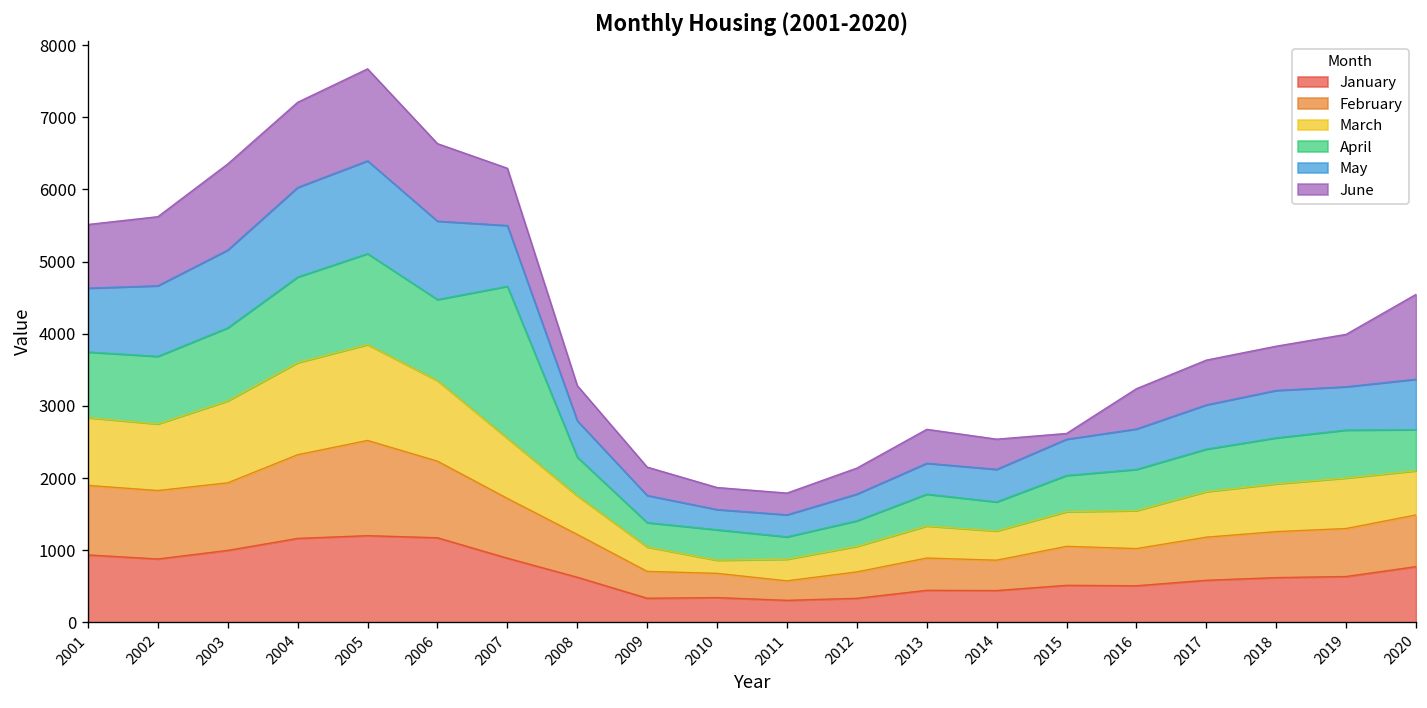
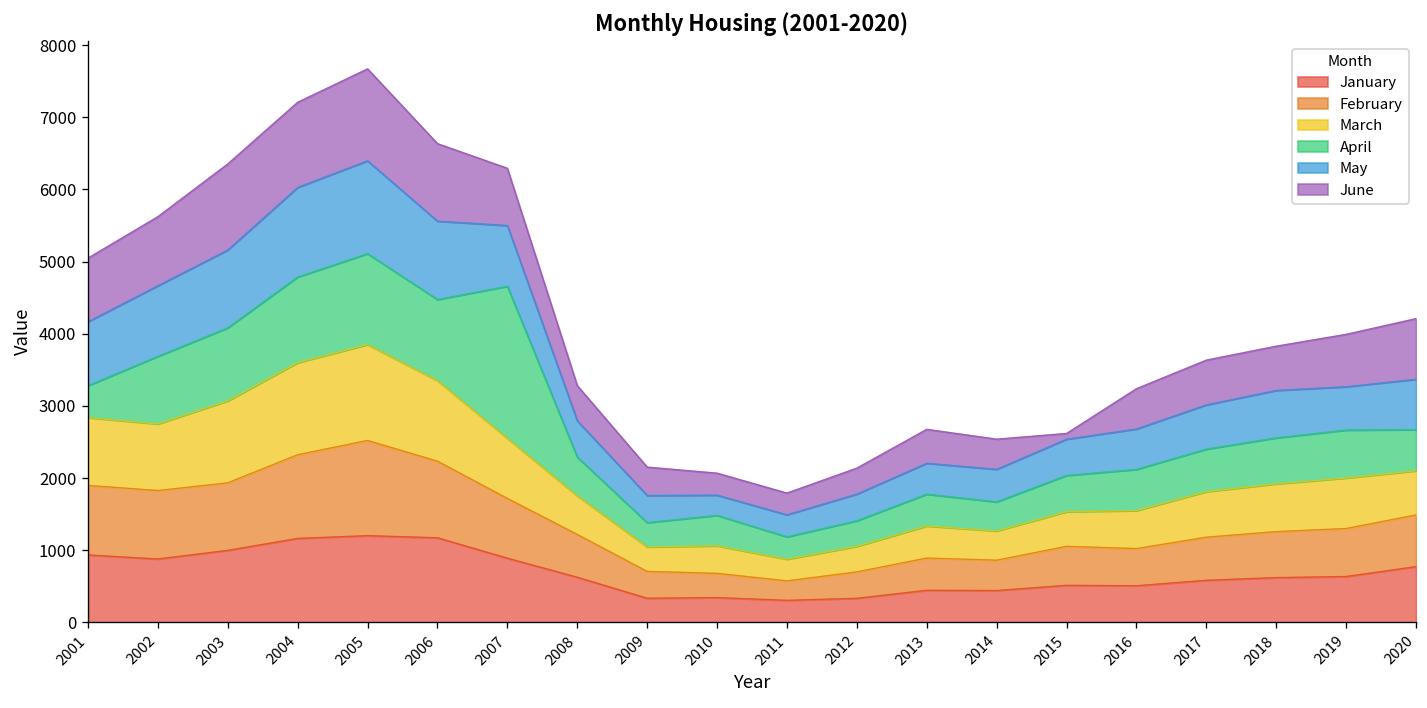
April, 2001: 900 -> 400
March, 2010: 200 -> 400
June, 2020: 1200 -> 800
